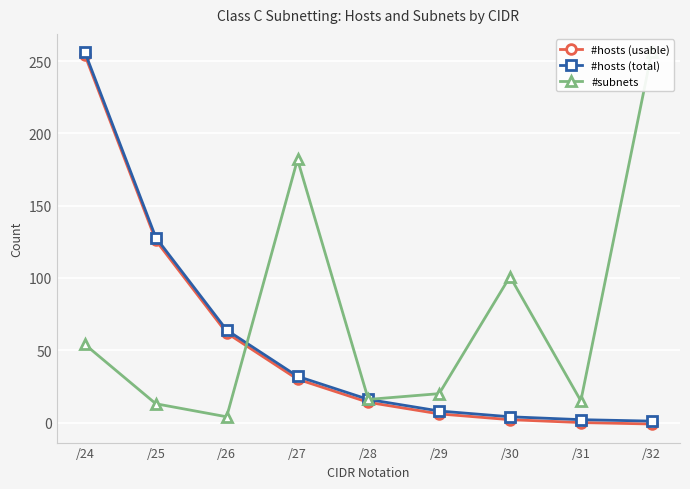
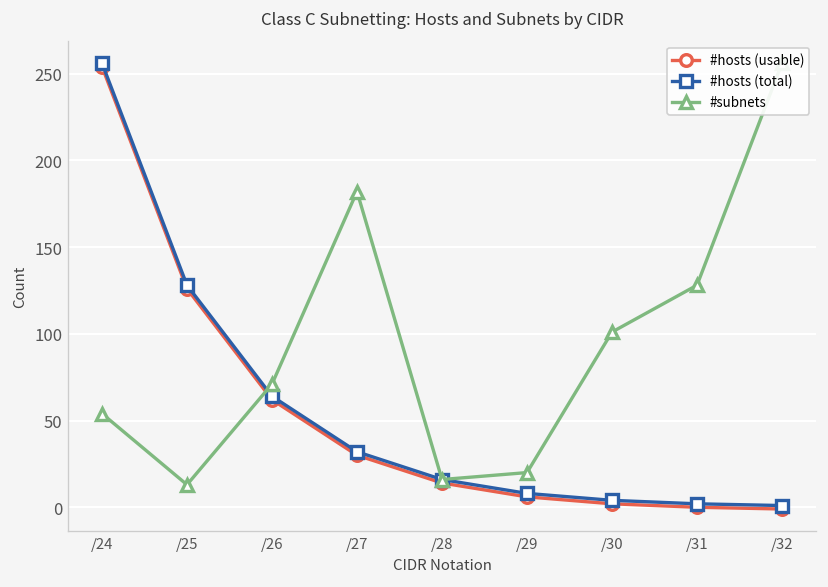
#subnets, /26: 4 -> 71
#subnets, /31: 15 -> 128
